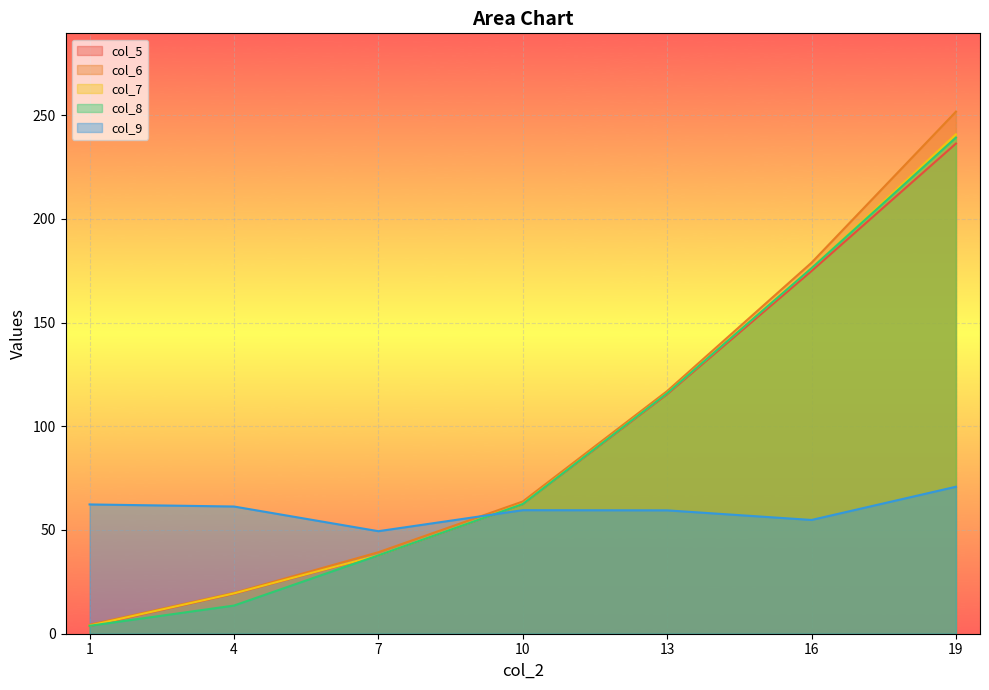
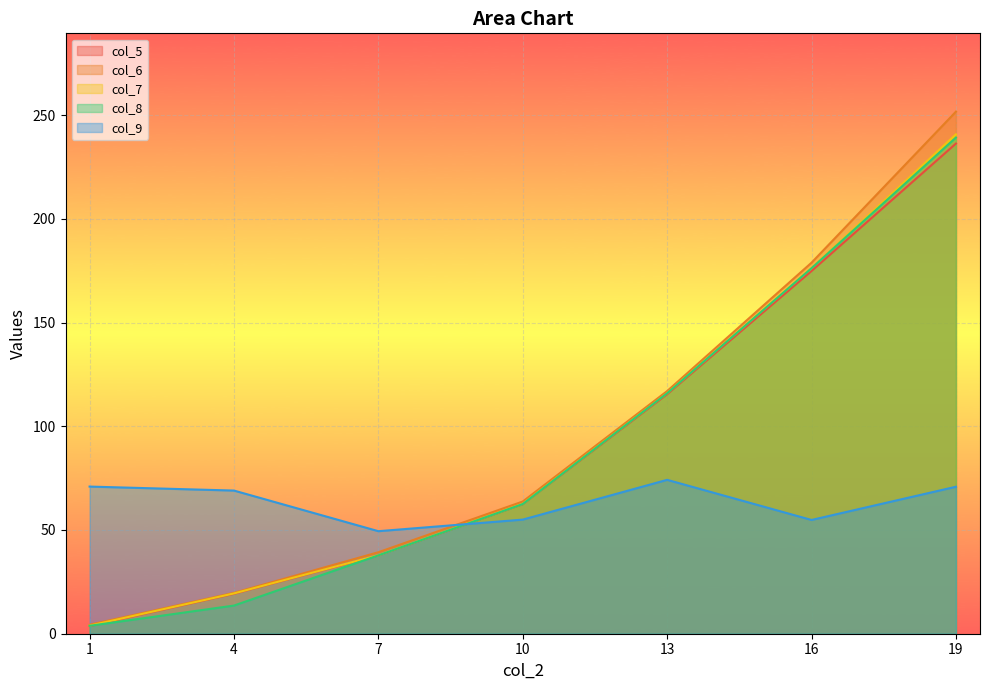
col_9, 1: 62 -> 71
col_9, 4: 61 -> 69
col_9, 10: 60 -> 55
col_9, 13: 59 -> 74
